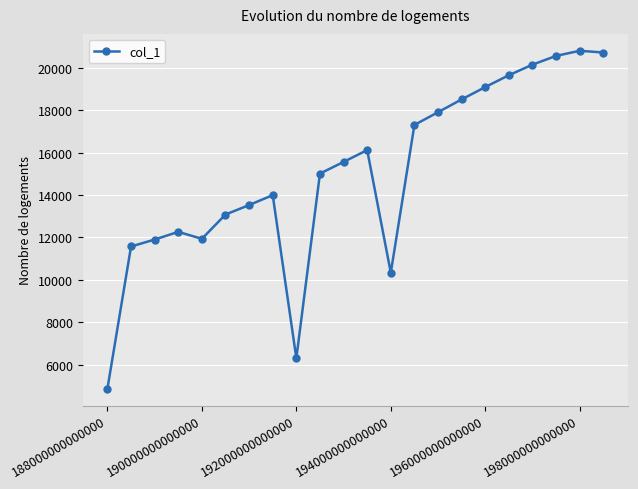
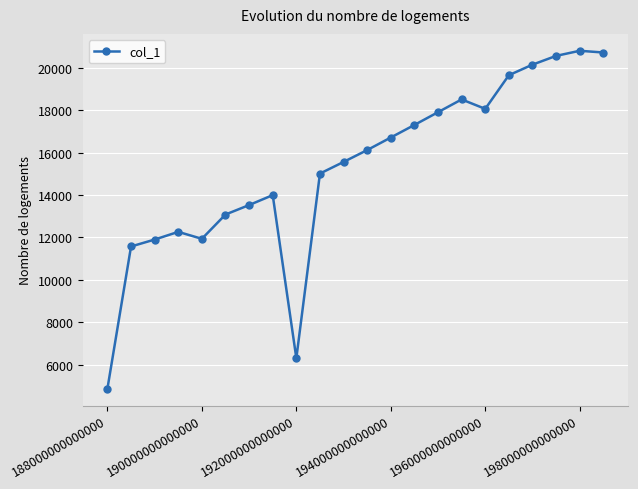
194000000000000: 10300 -> 16700
196000000000000: 19100 -> 18100
